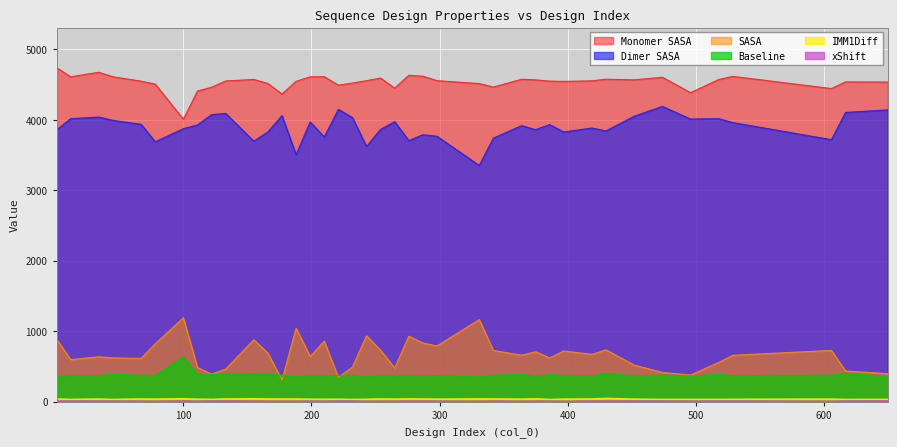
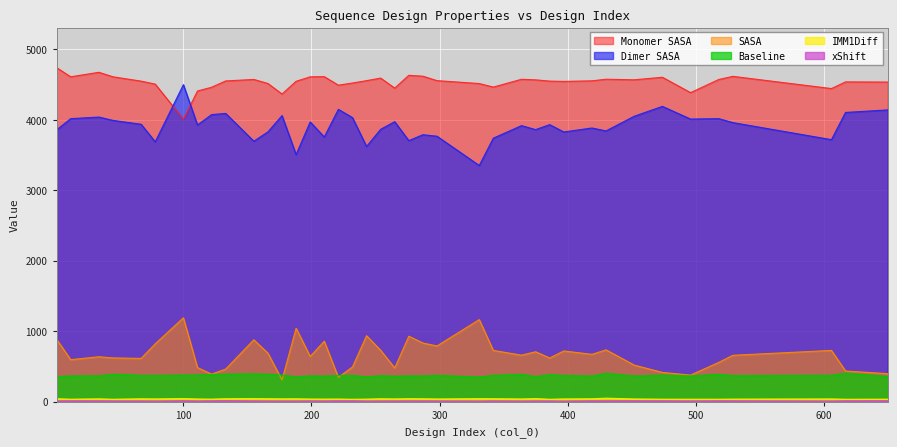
Dimer SASA, 100: 3900 -> 4500
Baseline, 100: 600 -> 400
